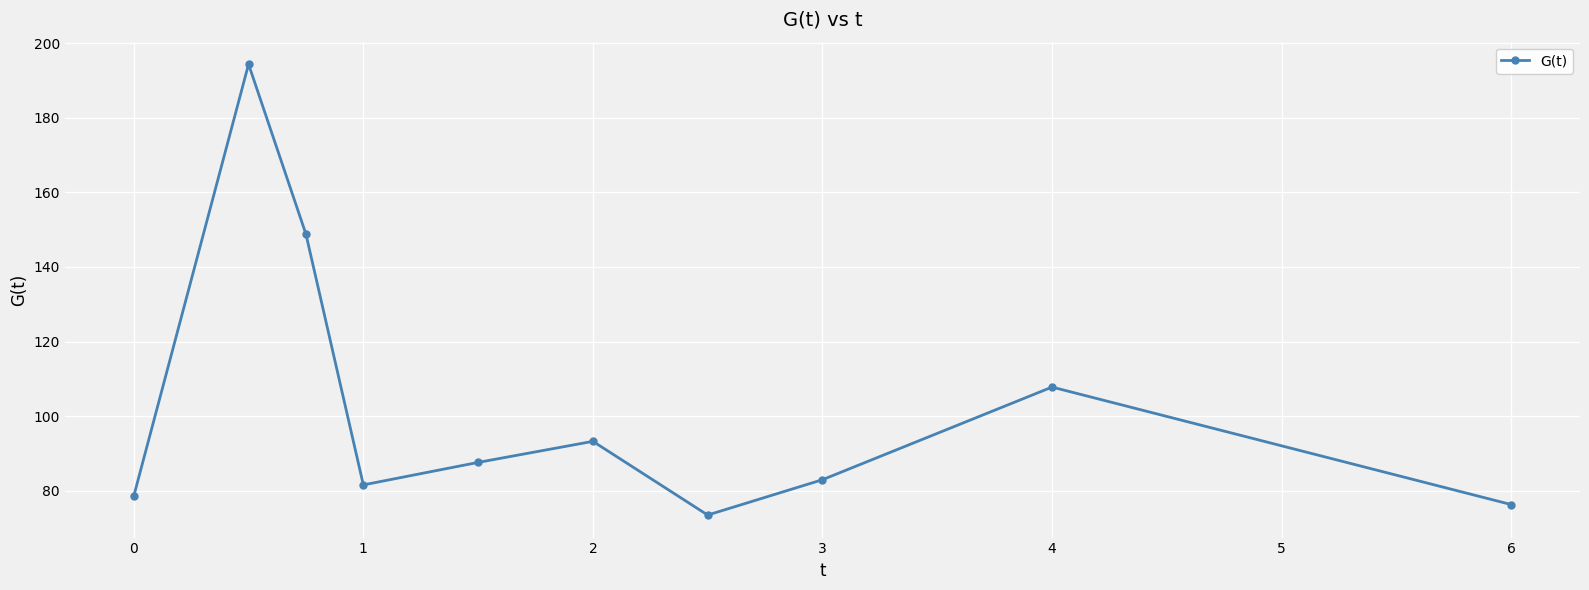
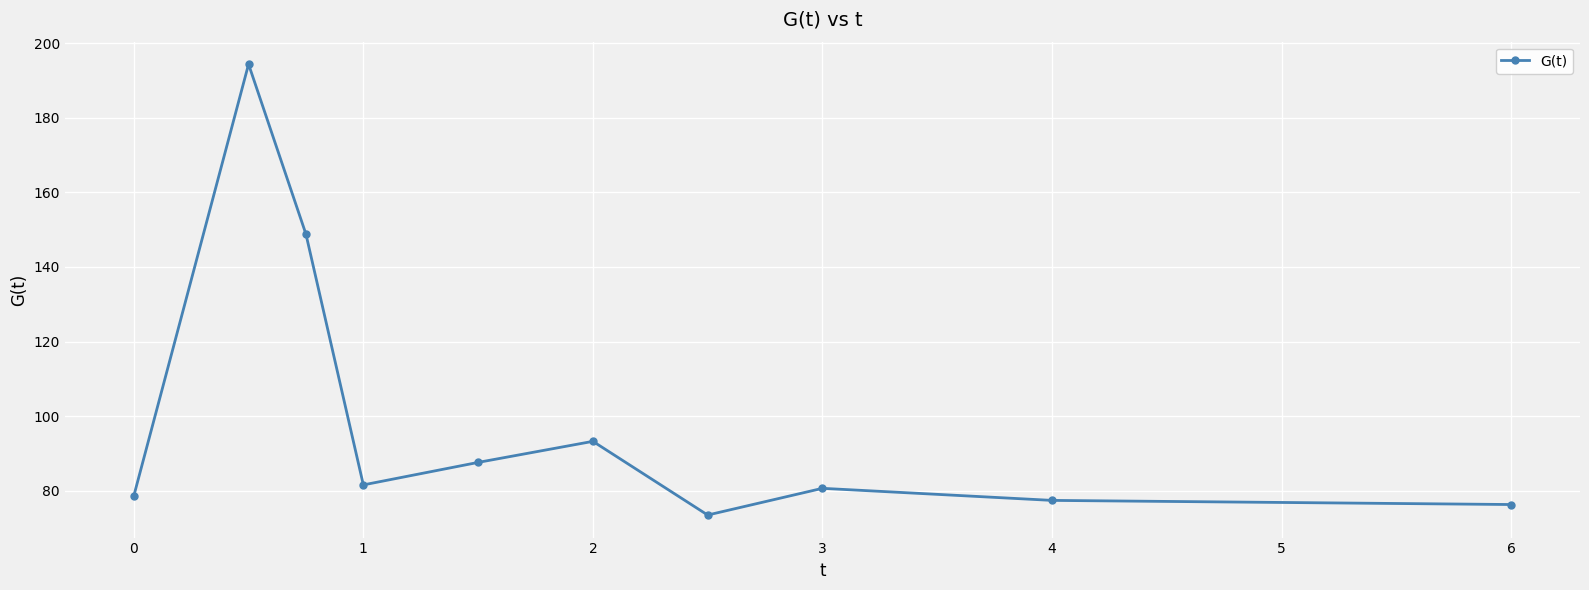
3: 83 -> 81
4: 108 -> 77
